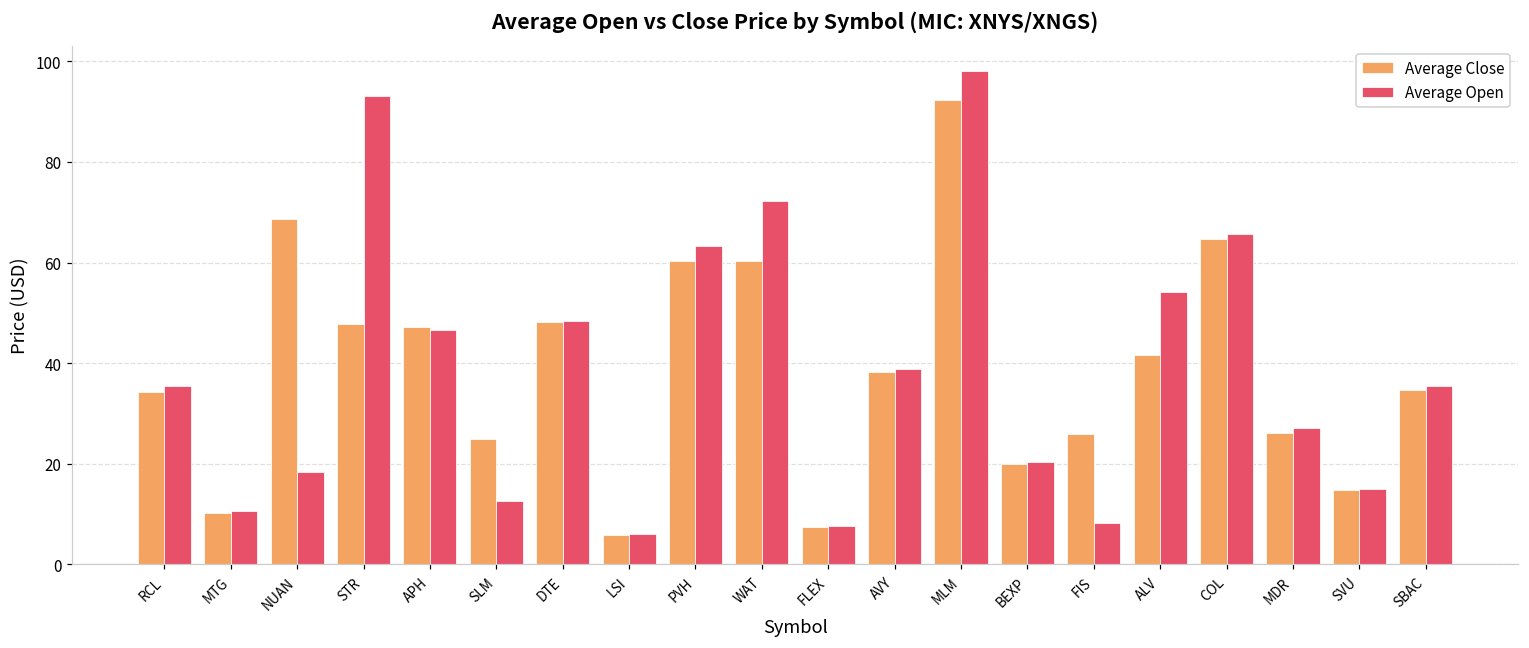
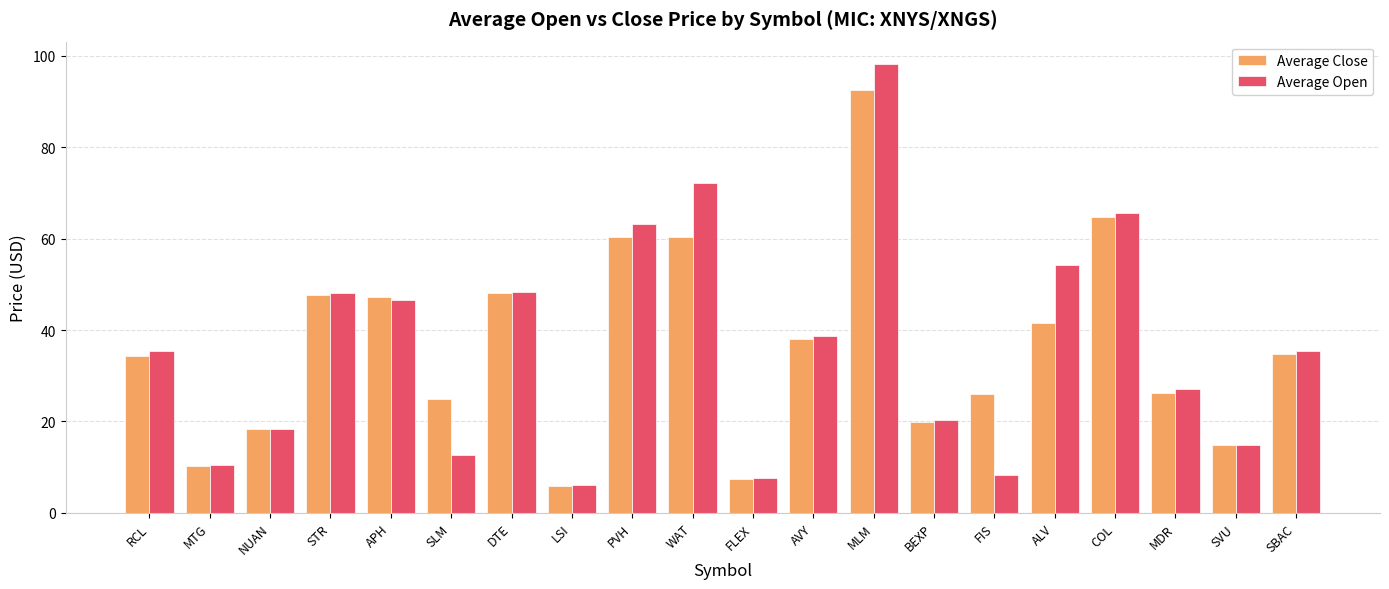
Average Close, NUAN: 69 -> 18
Average Open, STR: 93 -> 48
